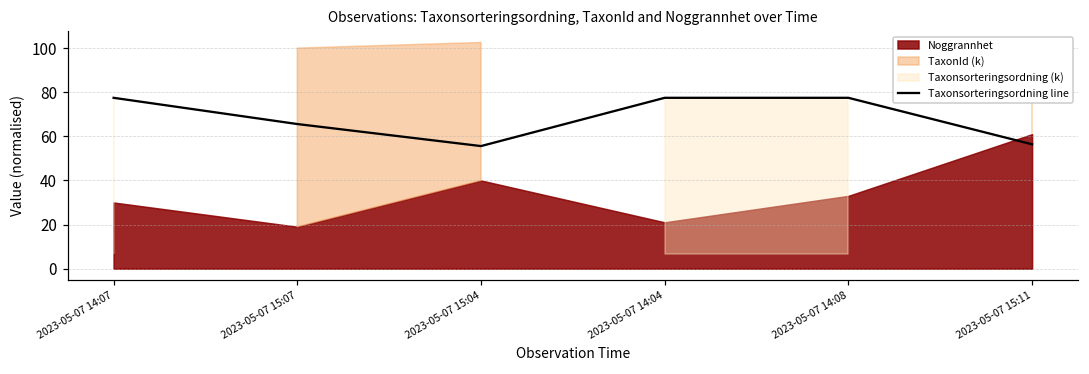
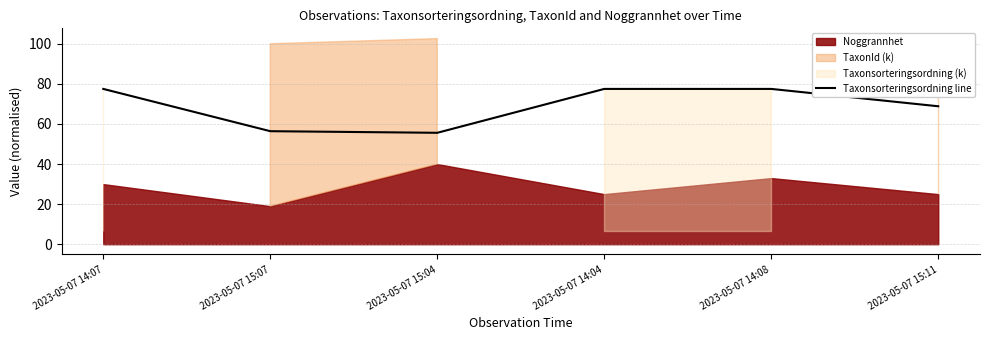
Taxonsorteringsordning line, 2023-05-07 15:07: 66 -> 56
Noggrannhet, 2023-05-07 14:04: 21 -> 25
Taxonsorteringsordning line, 2023-05-07 15:11: 56 -> 69
Noggrannhet, 2023-05-07 15:11: 61 -> 25
